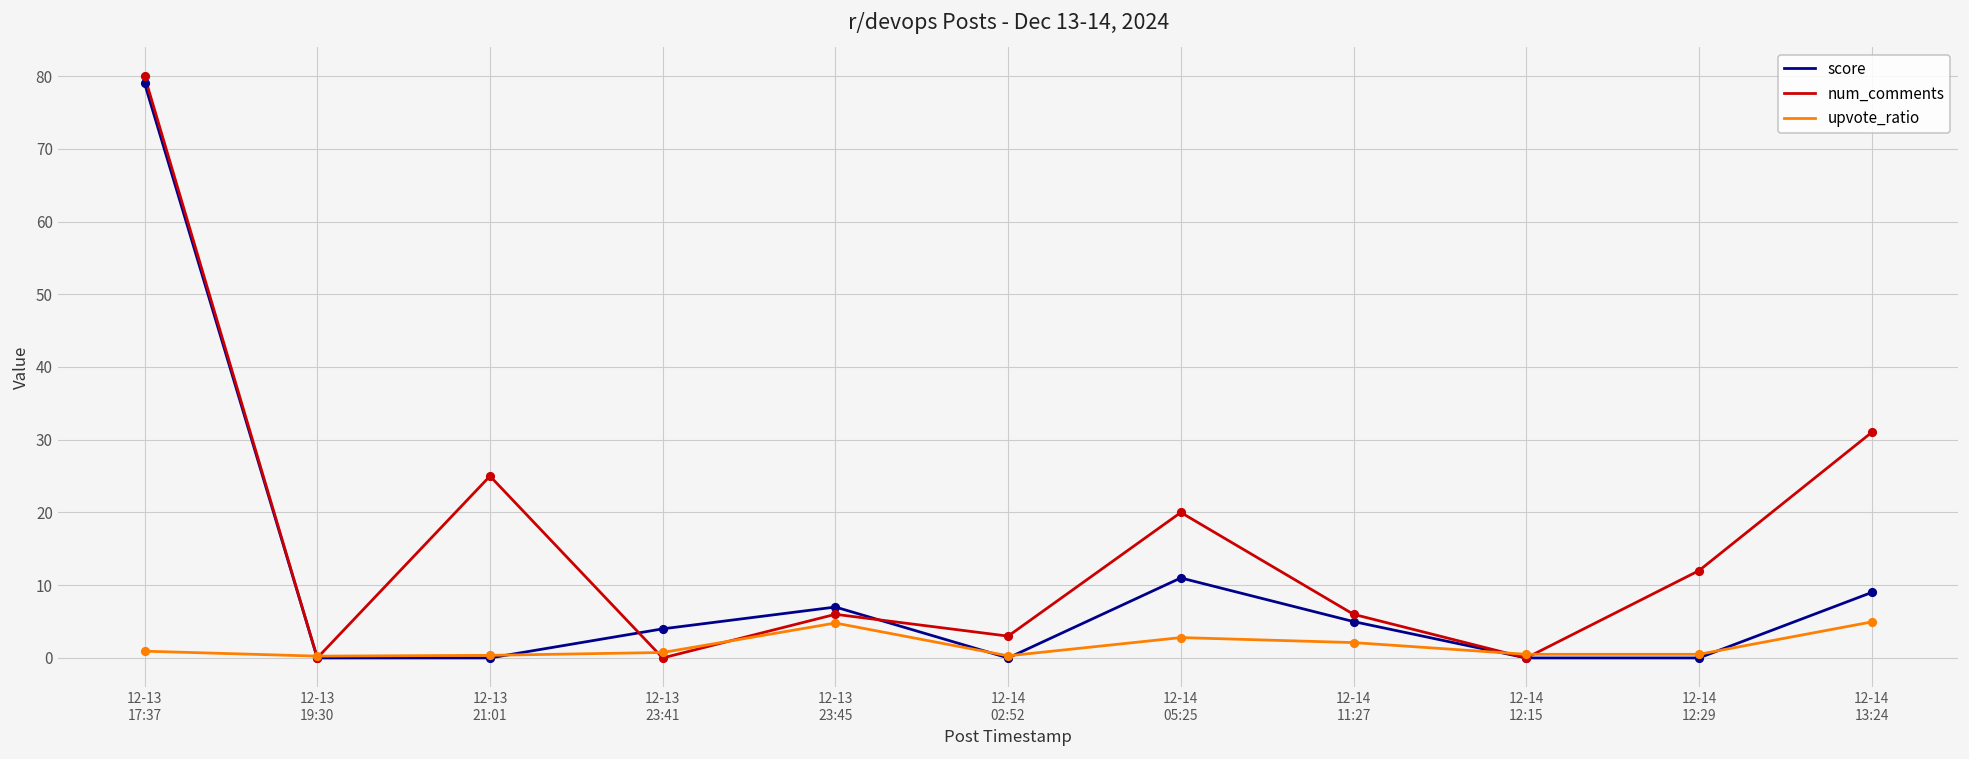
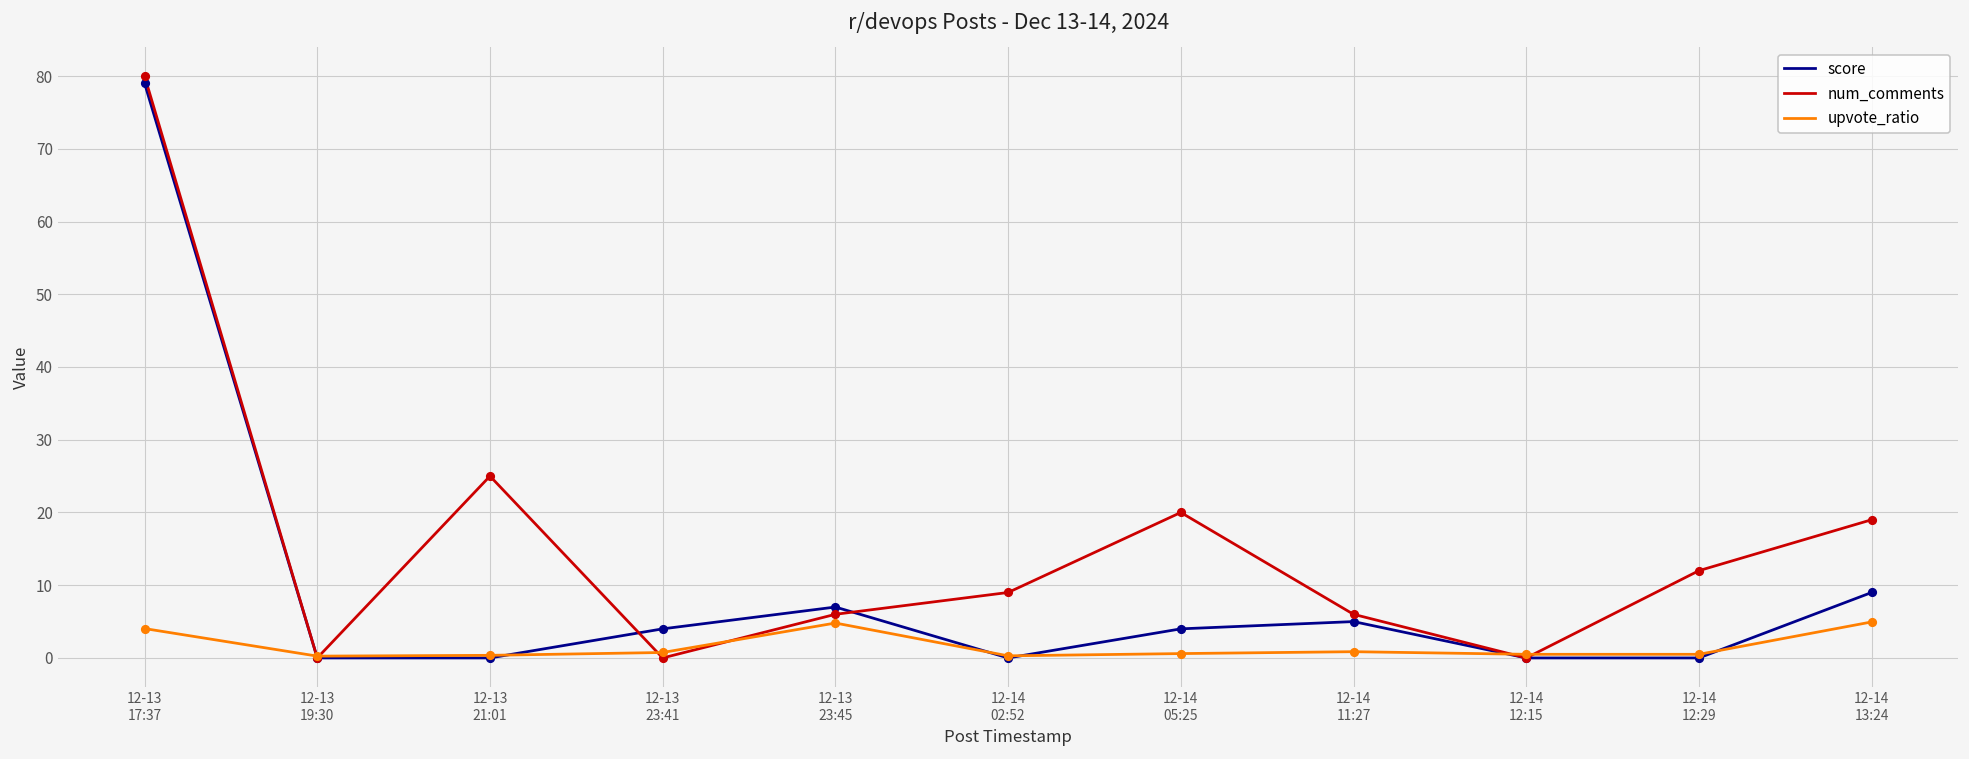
upvote_ratio, 12-13 17:37: 1 -> 4
num_comments, 12-14 02:52: 3 -> 9
score, 12-14 05:25: 11 -> 4
upvote_ratio, 12-14 05:25: 3 -> 1
upvote_ratio, 12-14 11:27: 2 -> 1
num_comments, 12-14 13:24: 31 -> 19
